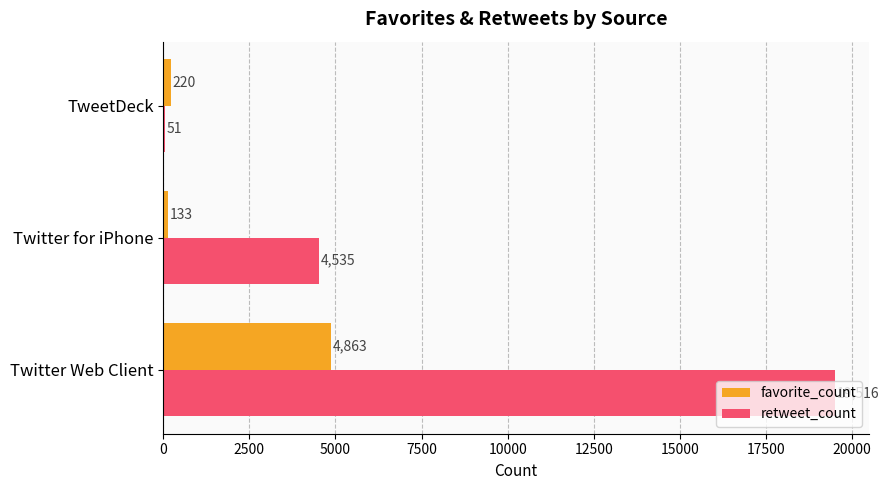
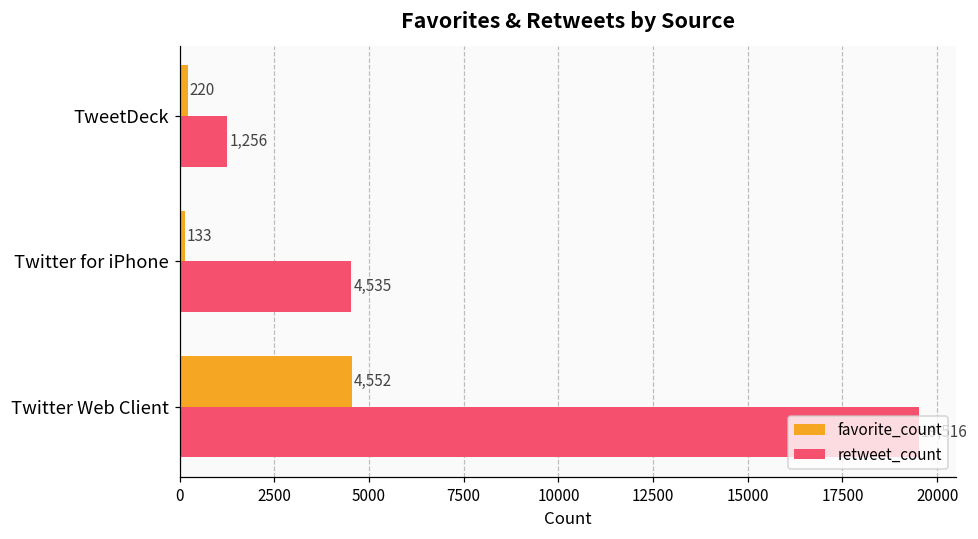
retweet_count, TweetDeck: 51 -> 1,256
favorite_count, Twitter Web Client: 4,863 -> 4,552
